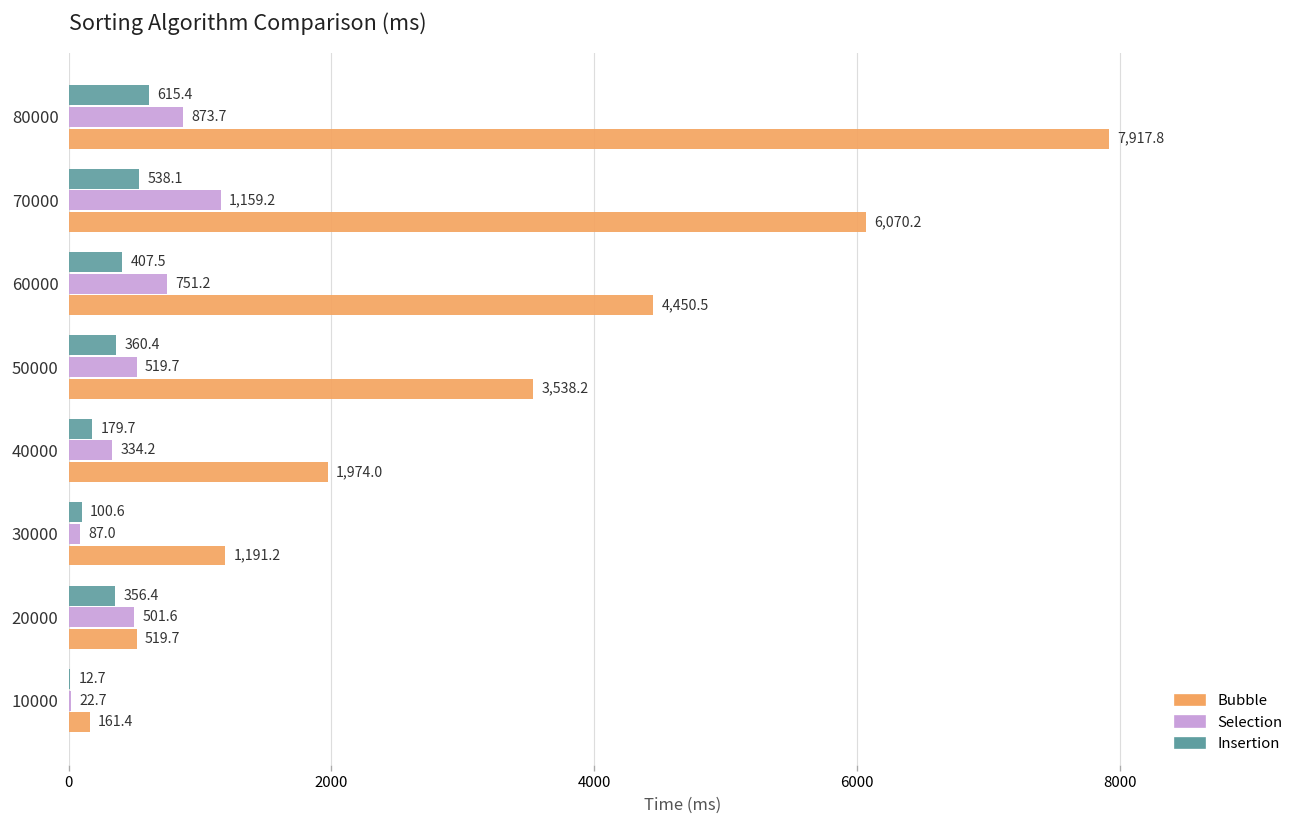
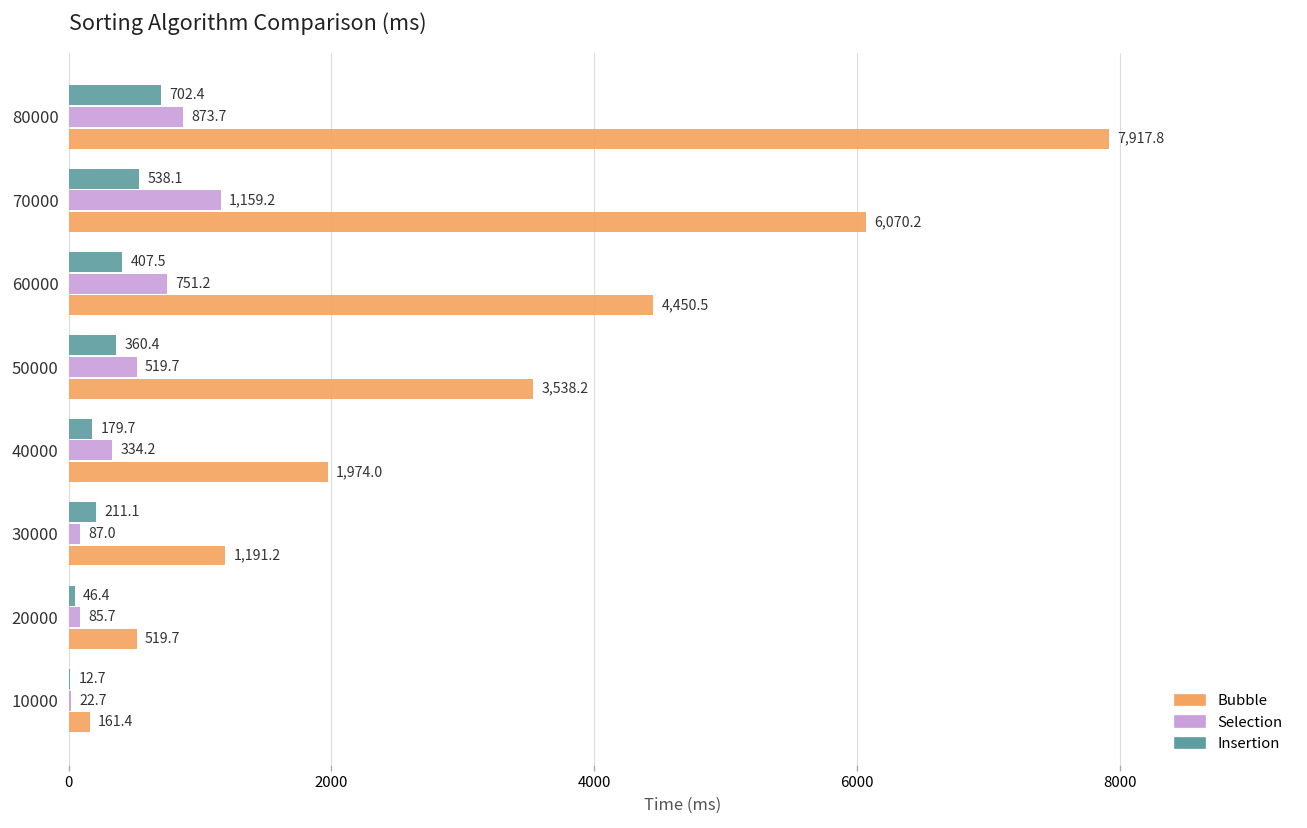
Insertion, 80000: 615.4 -> 702.4
Insertion, 30000: 100.6 -> 211.1
Insertion, 20000: 356.4 -> 46.4
Selection, 20000: 501.6 -> 85.7
